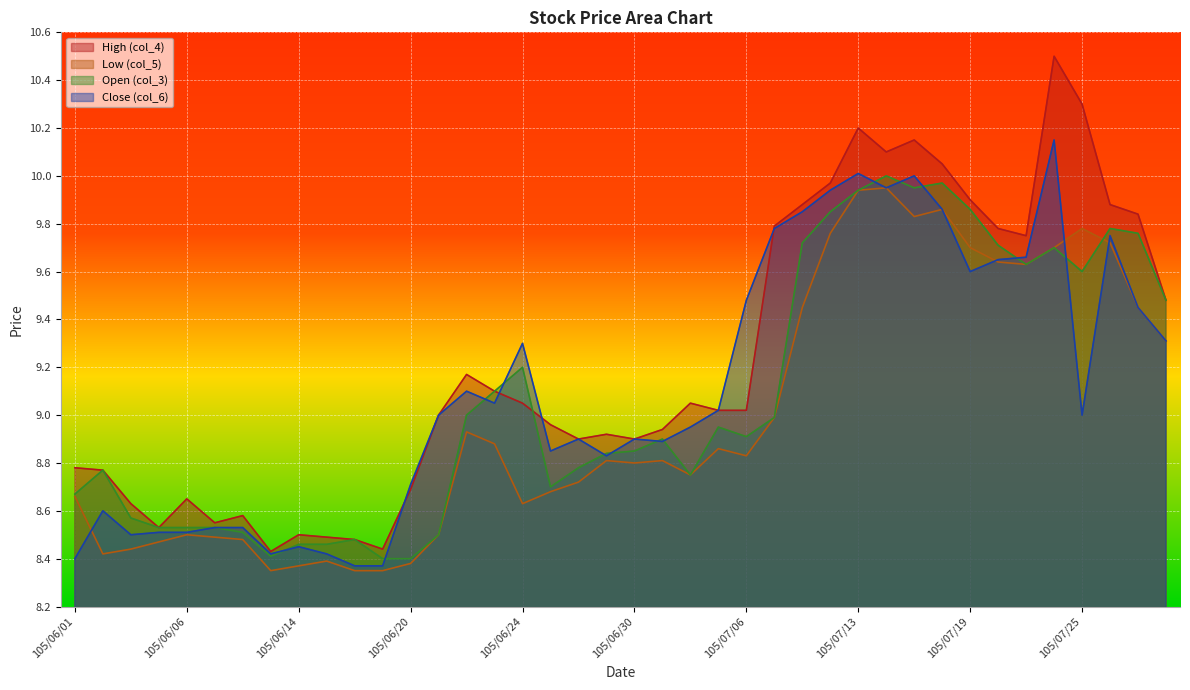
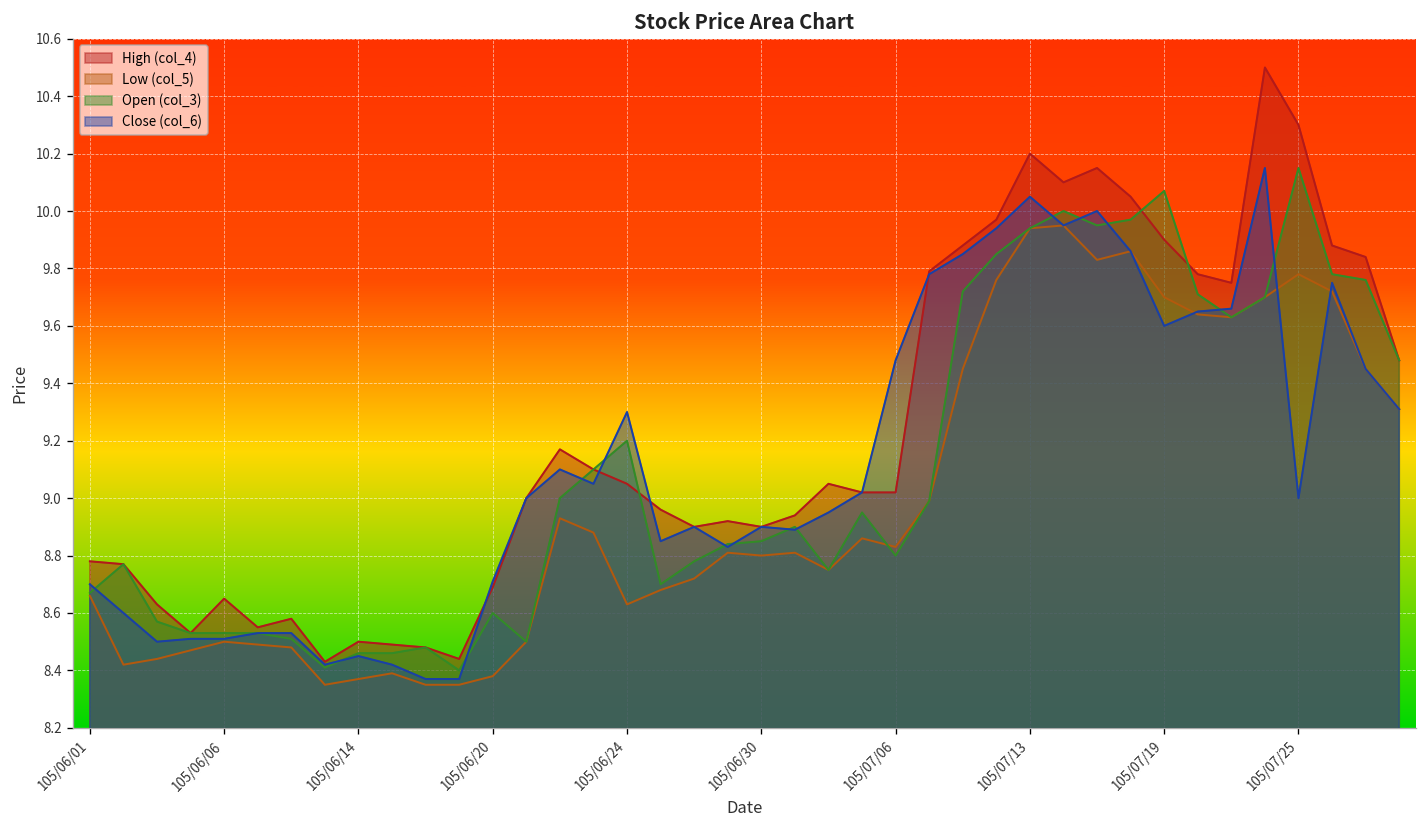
Close (col_6), 105/06/01: 8.4 -> 8.7
Open (col_3), 105/06/20: 8.4 -> 8.6
Open (col_3), 105/07/06: 8.91 -> 8.80
Close (col_6), 105/07/13: 10.01 -> 10.05
Open (col_3), 105/07/19: 9.86 -> 10.07
Open (col_3), 105/07/25: 9.60 -> 10.15
